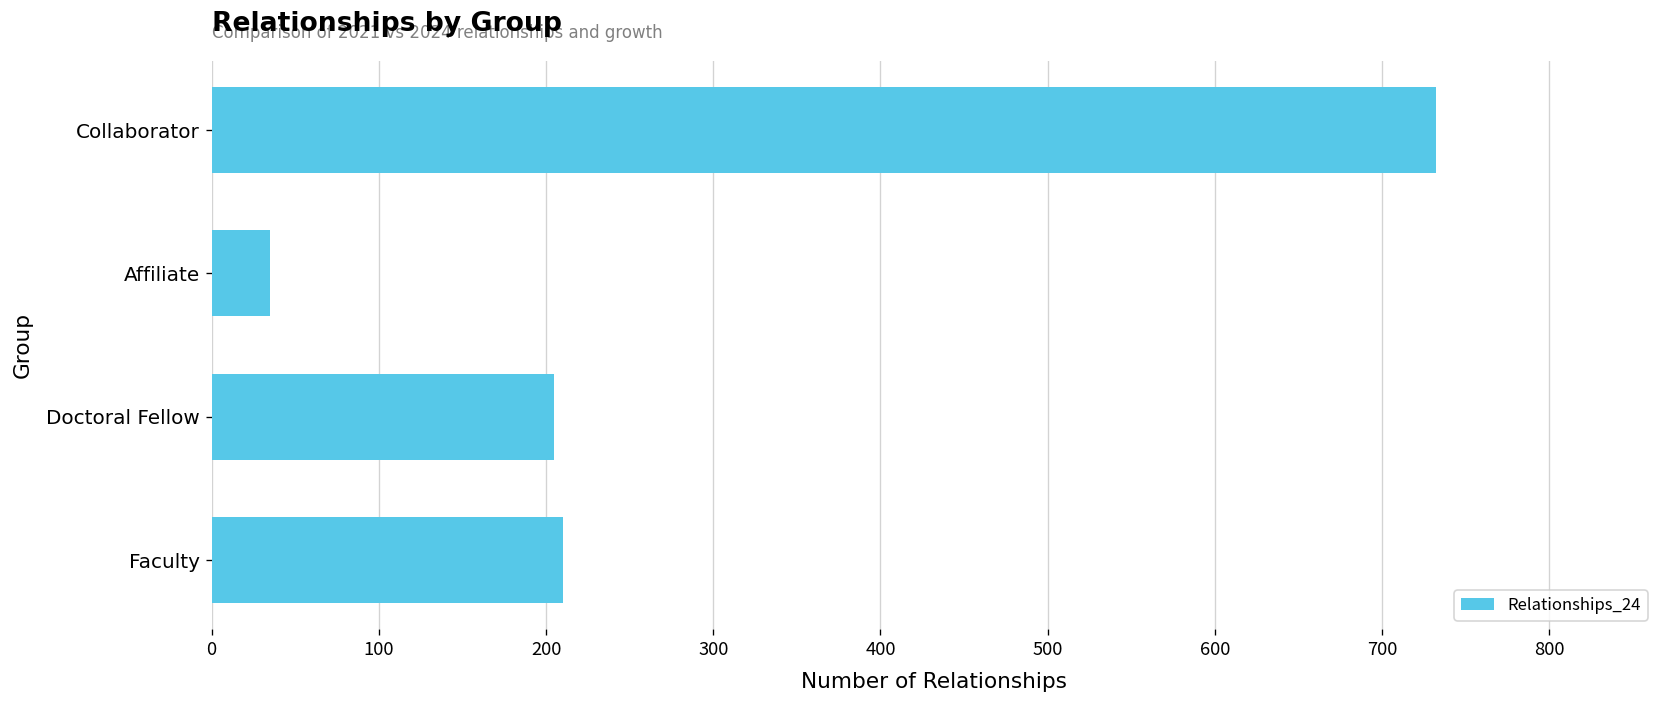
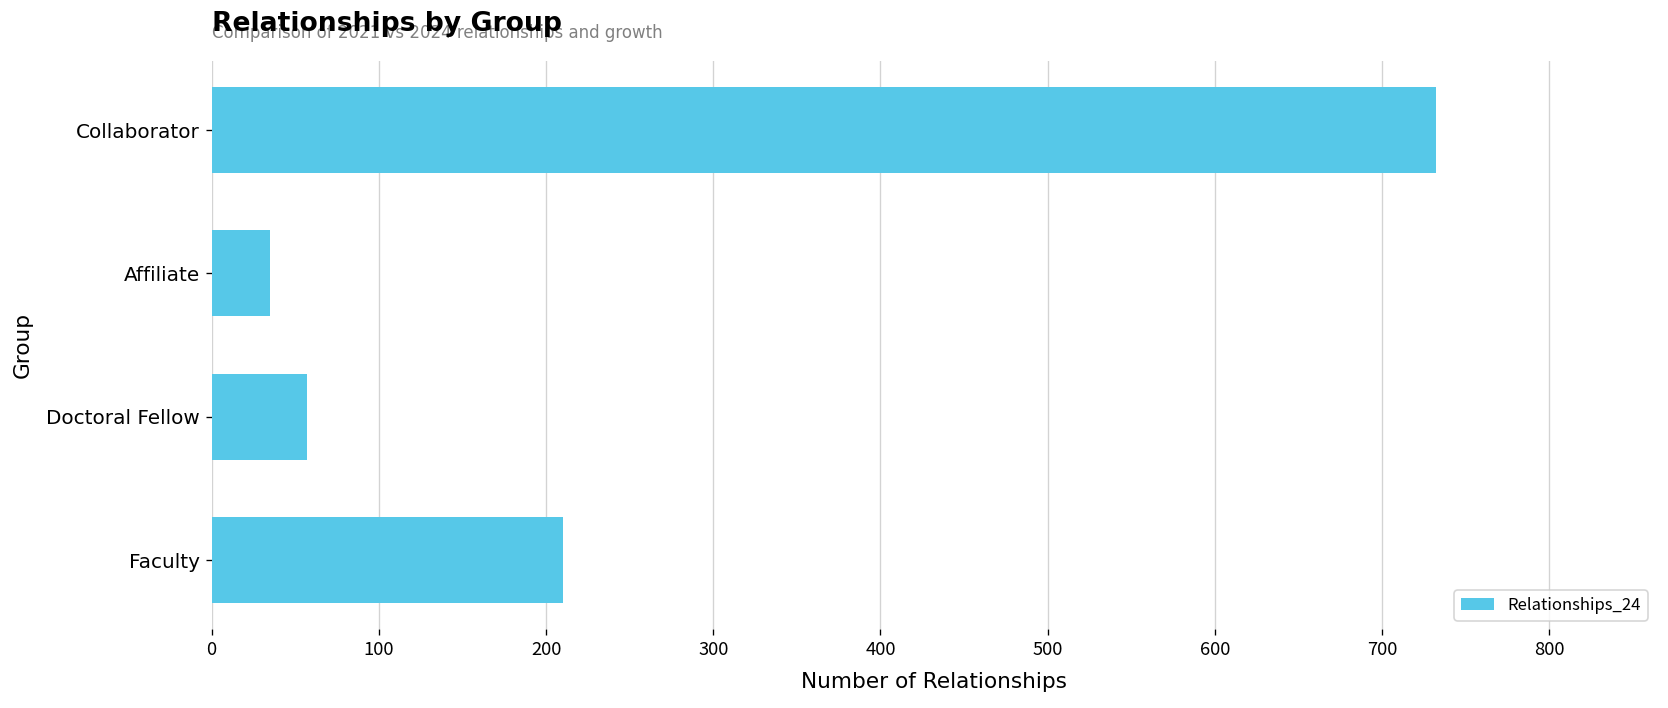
Doctoral Fellow: 205 -> 57
